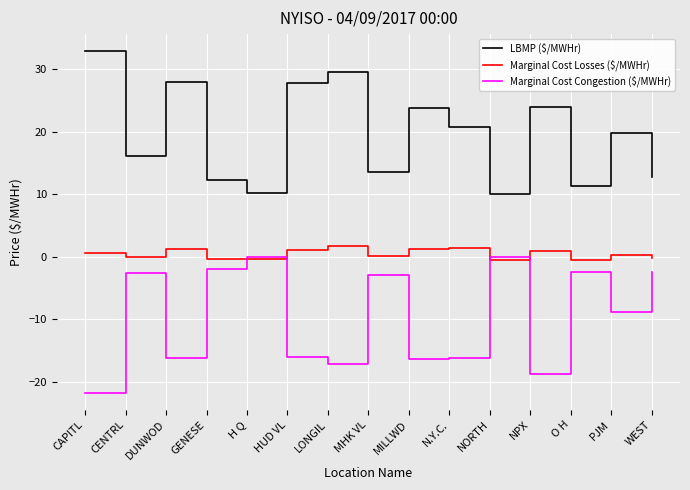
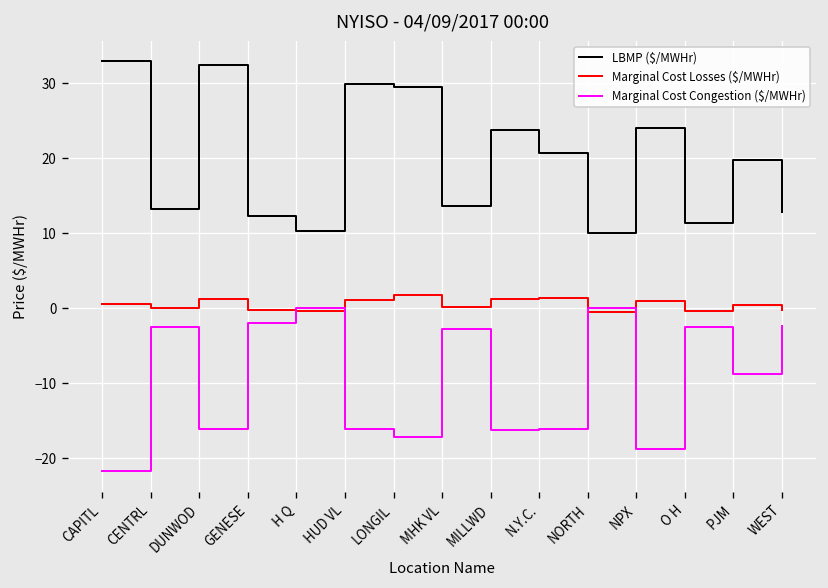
LBMP ($/MWHr), CENTRL: 16 -> 13
LBMP ($/MWHr), DUNWOD: 28 -> 33
LBMP ($/MWHr), HUD VL: 28 -> 30
